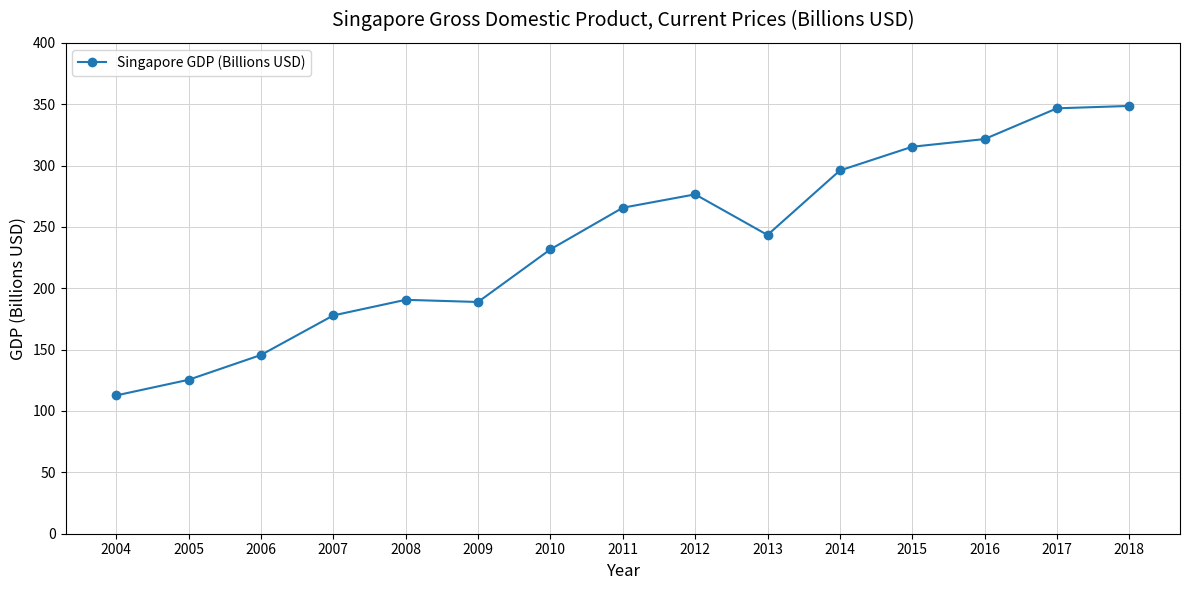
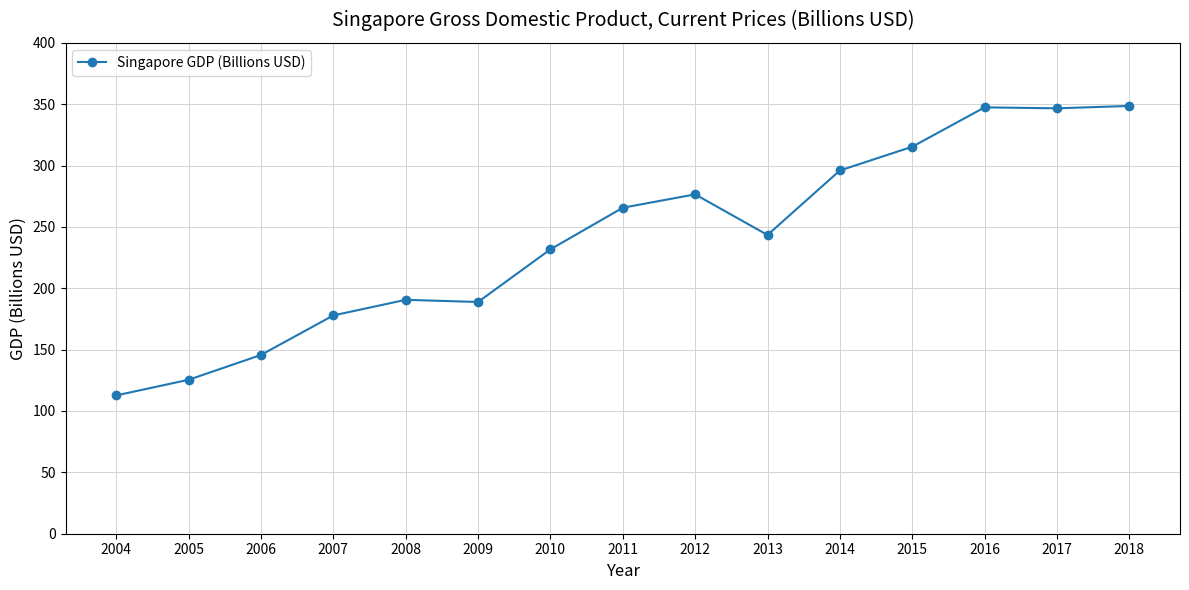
2016: 322 -> 347
